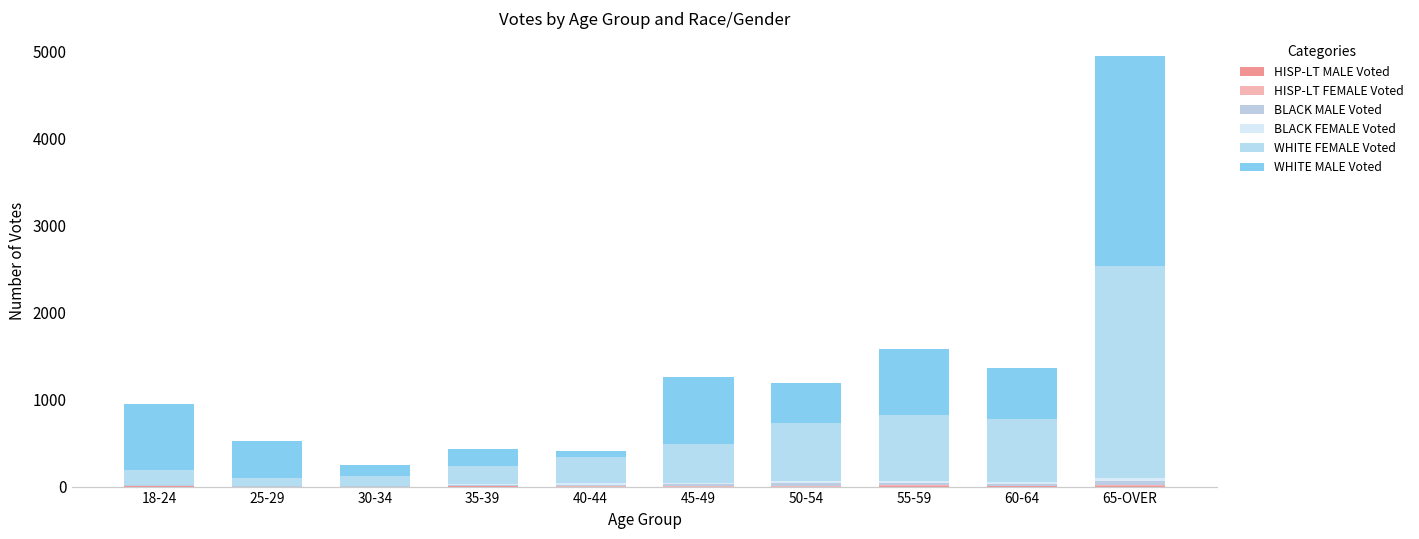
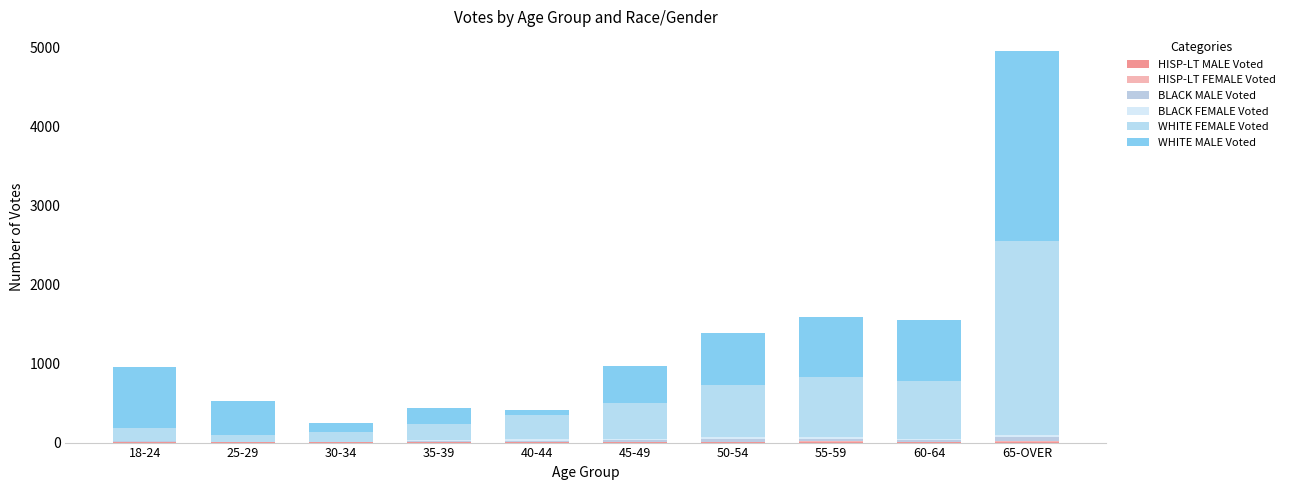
WHITE MALE Voted, 45-49: 800 -> 500
WHITE MALE Voted, 50-54: 500 -> 700
WHITE MALE Voted, 60-64: 600 -> 800
